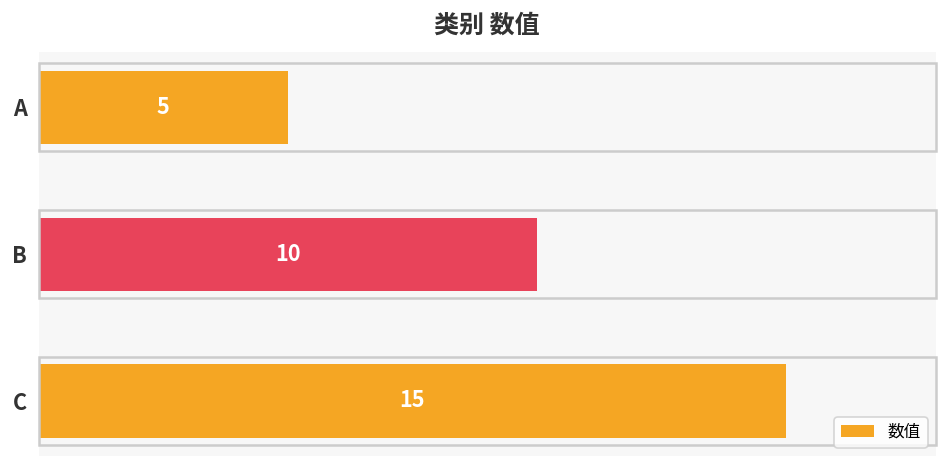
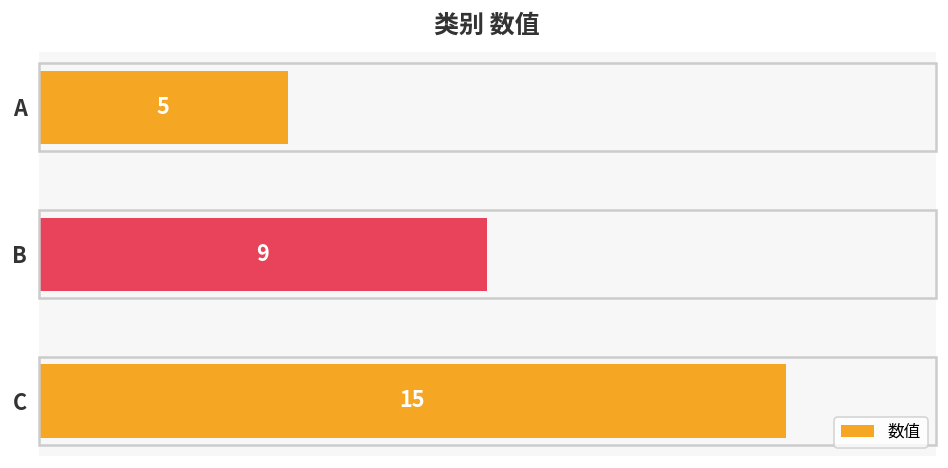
B: 10 -> 9
